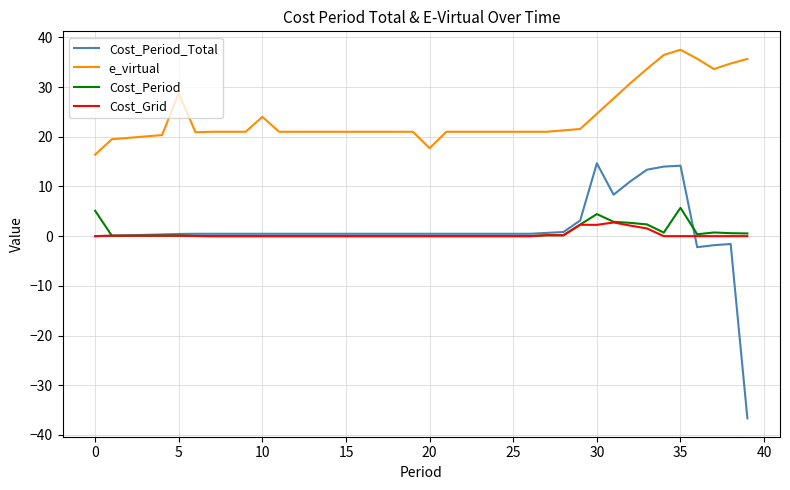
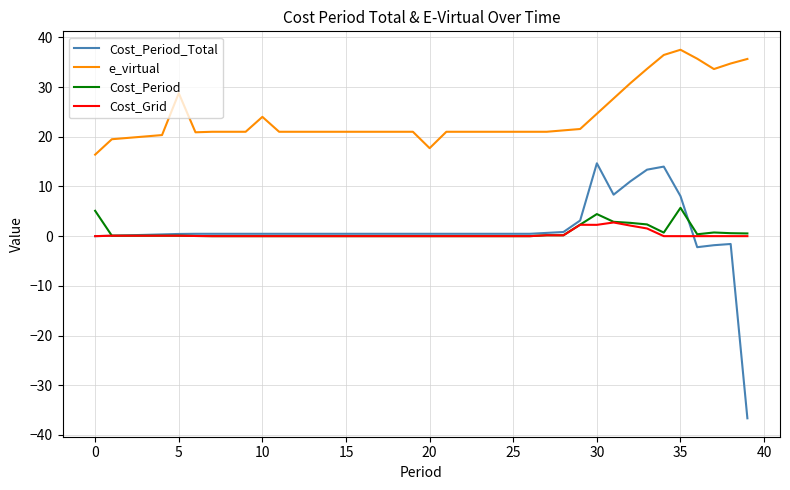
Cost_Period_Total, 35: 14 -> 8
